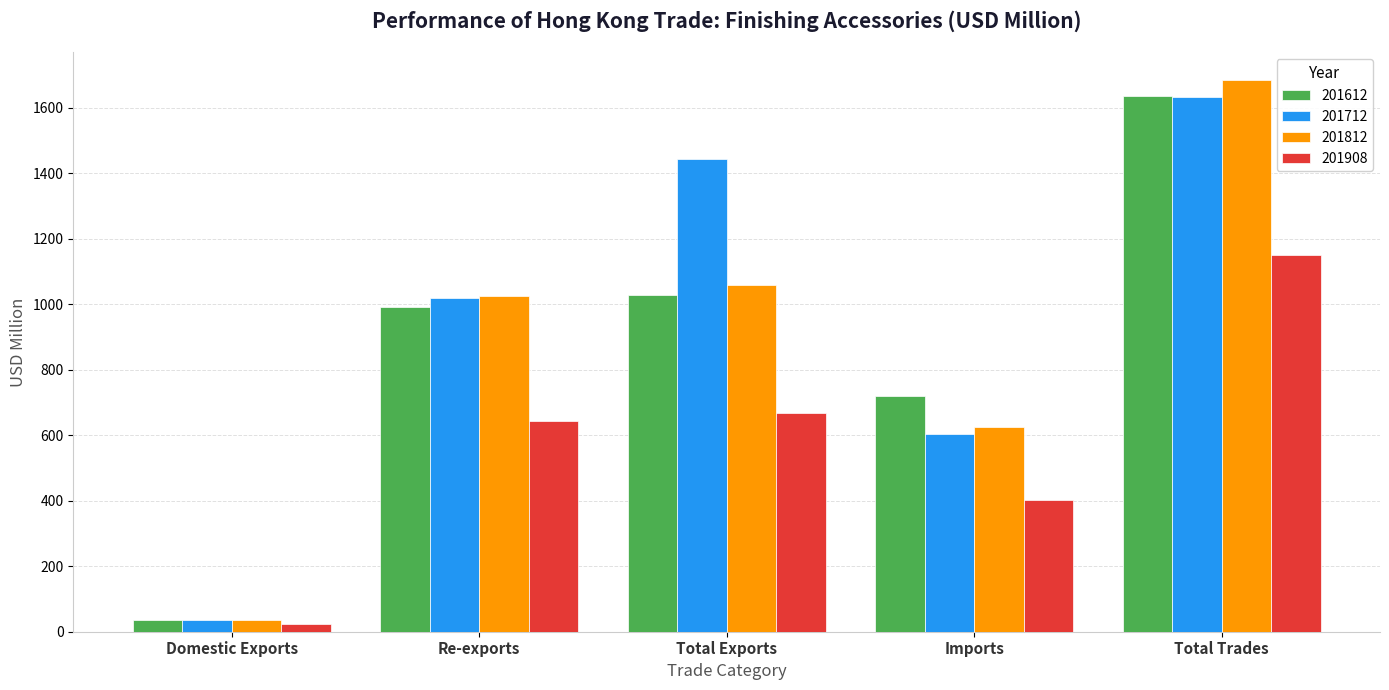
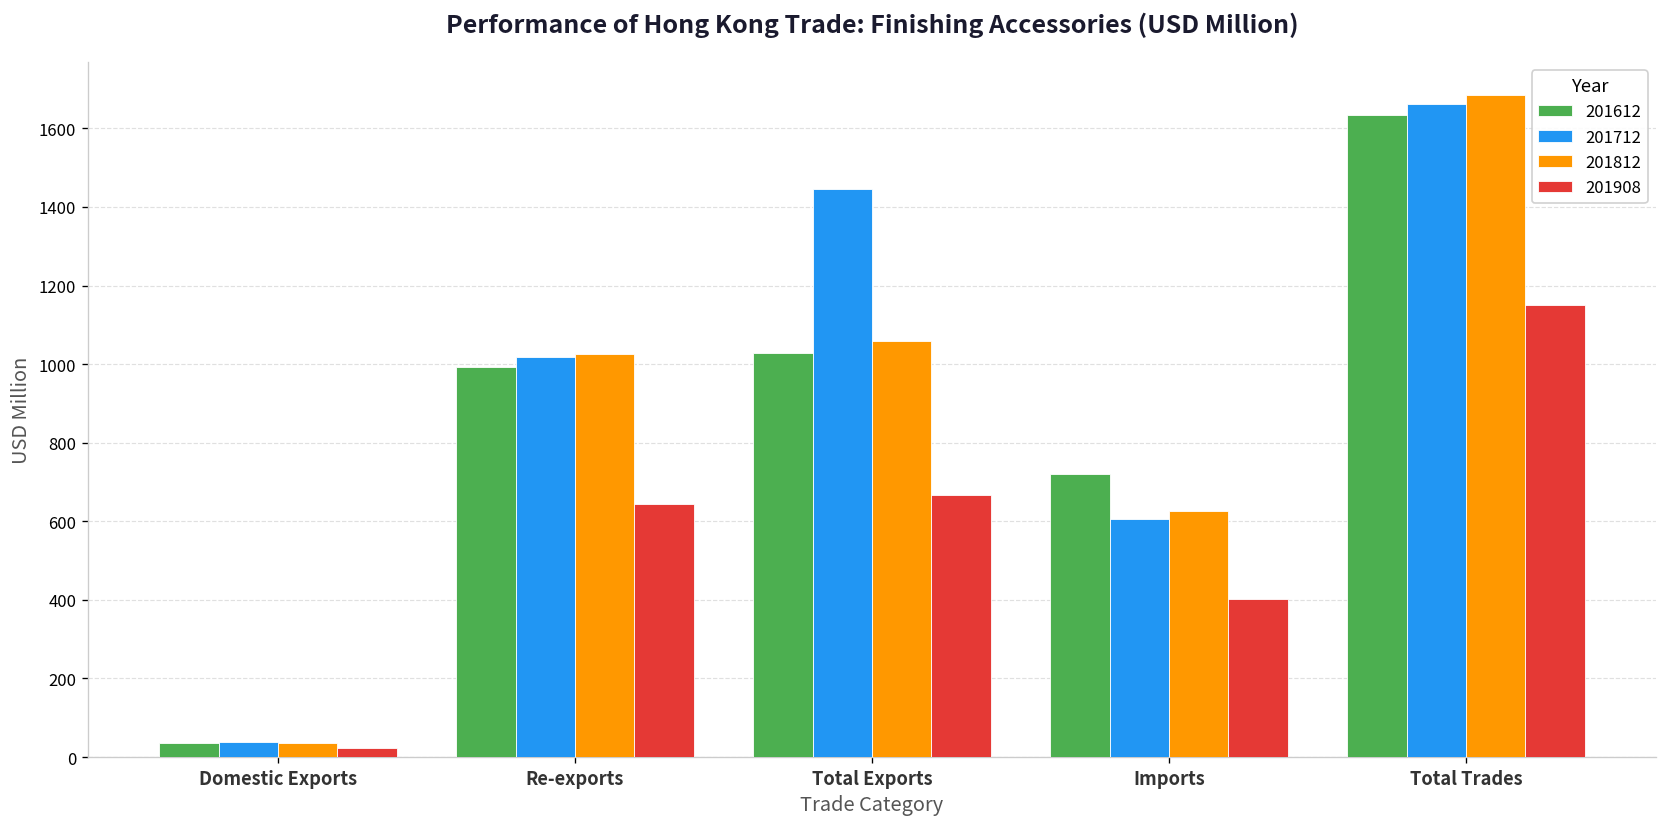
201712, Total Trades: 1630 -> 1660
